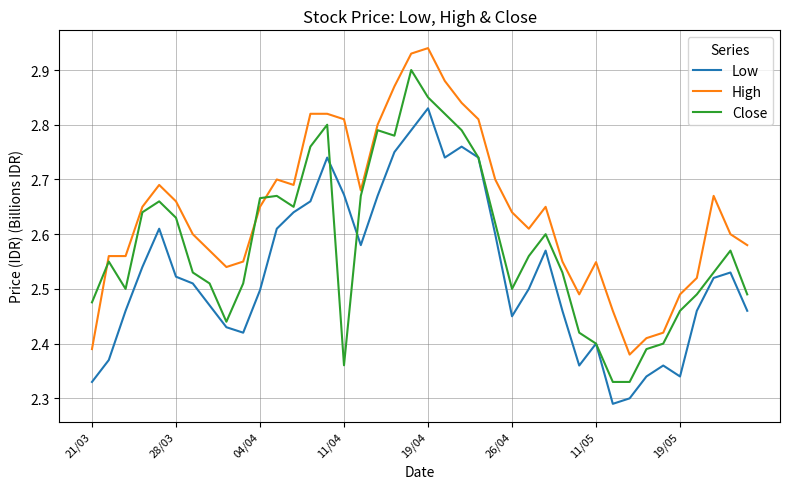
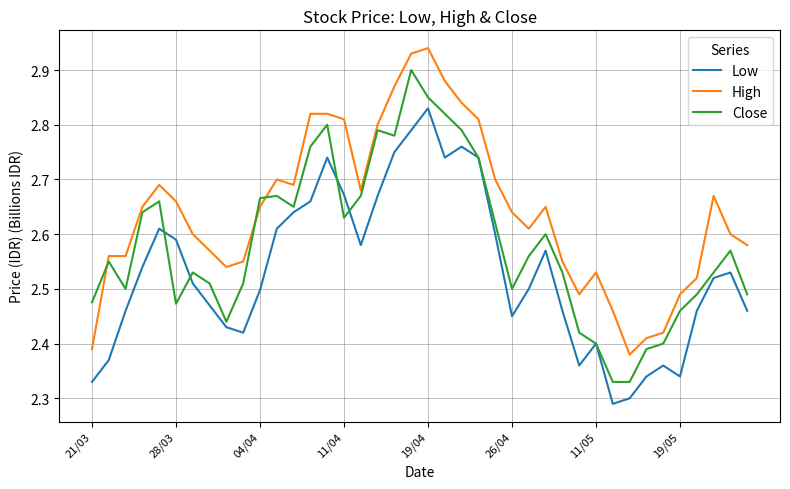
Low, 28/03: 2.52 -> 2.59
Close, 28/03: 2.63 -> 2.47
Close, 11/04: 2.36 -> 2.63
High, 11/05: 2.55 -> 2.53
